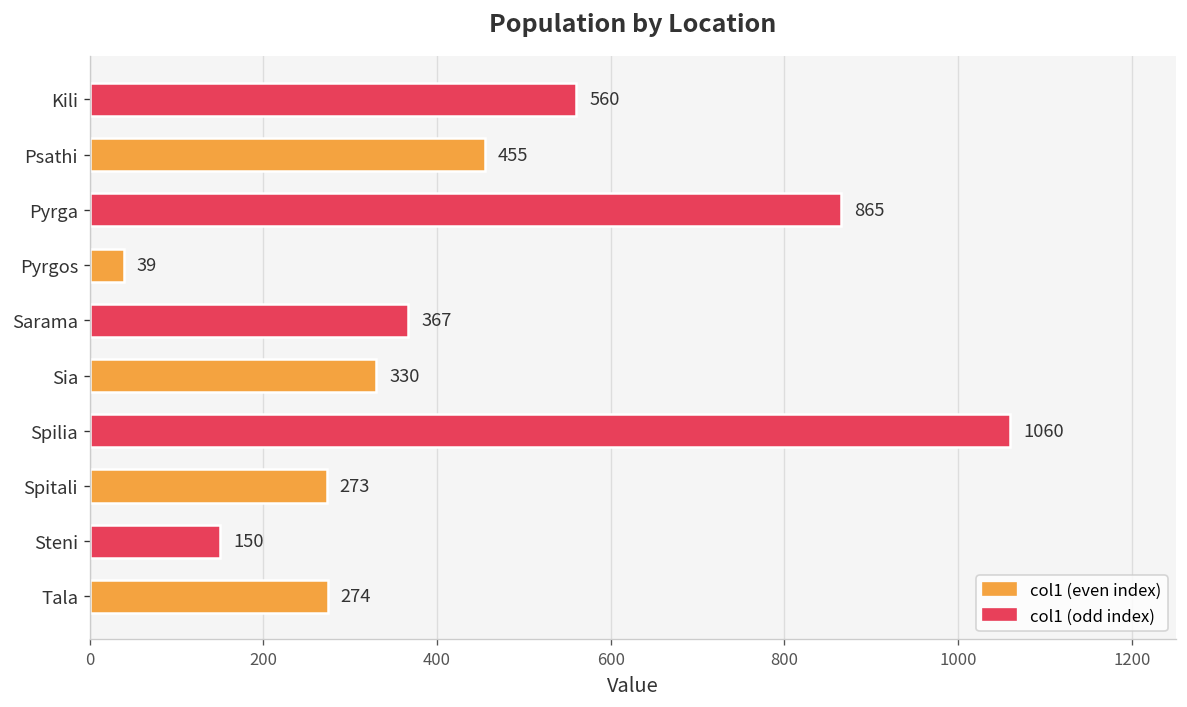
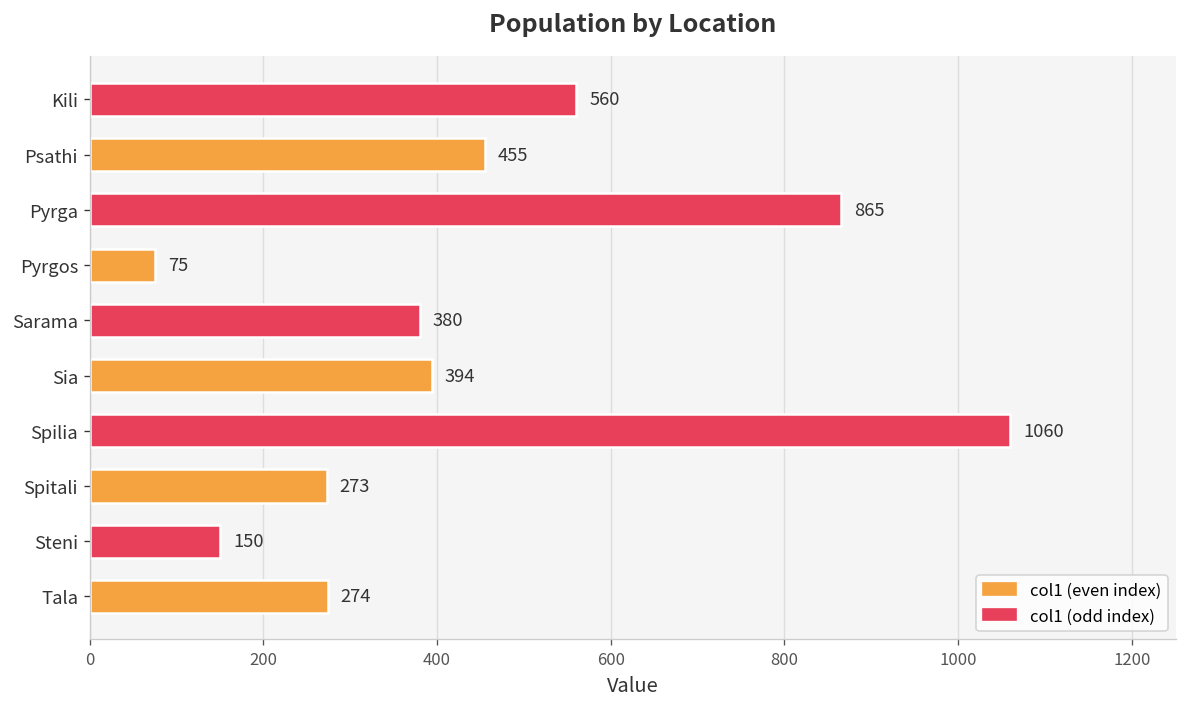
Pyrgos: 39 -> 75
Sarama: 367 -> 380
Sia: 330 -> 394
